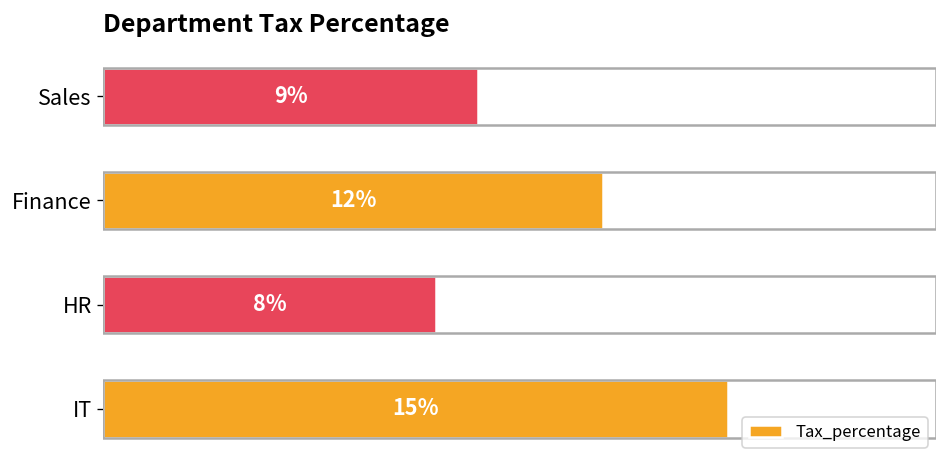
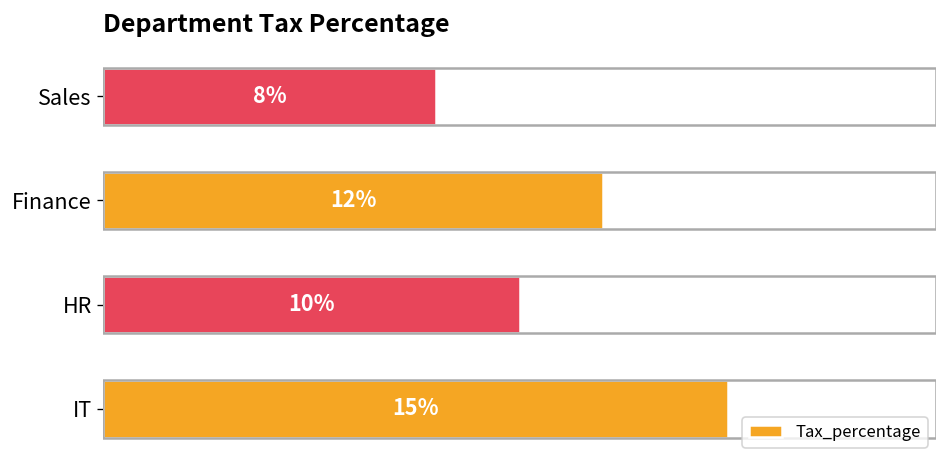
Sales: 9% -> 8%
HR: 8% -> 10%
